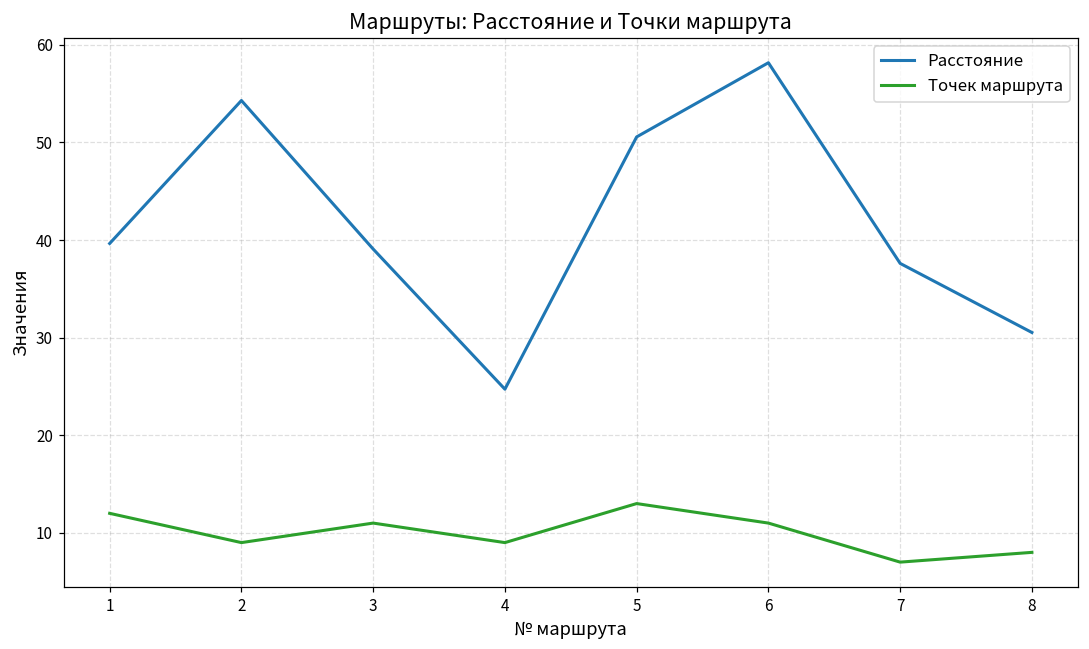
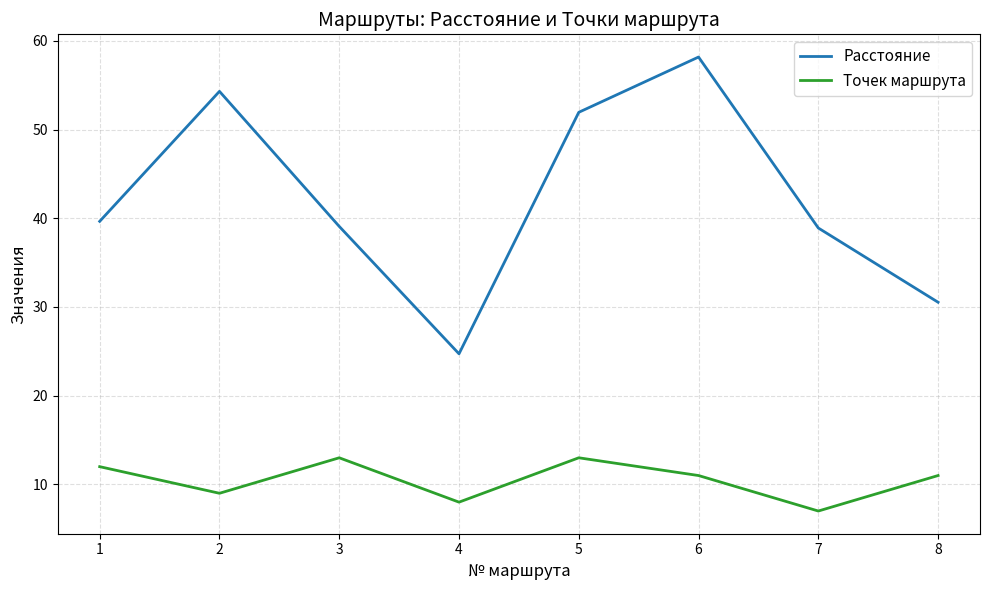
Точек маршрута, 3: 11 -> 13
Точек маршрута, 4: 9 -> 8
Расстояние, 5: 51 -> 52
Расстояние, 7: 38 -> 39
Точек маршрута, 8: 8 -> 11
